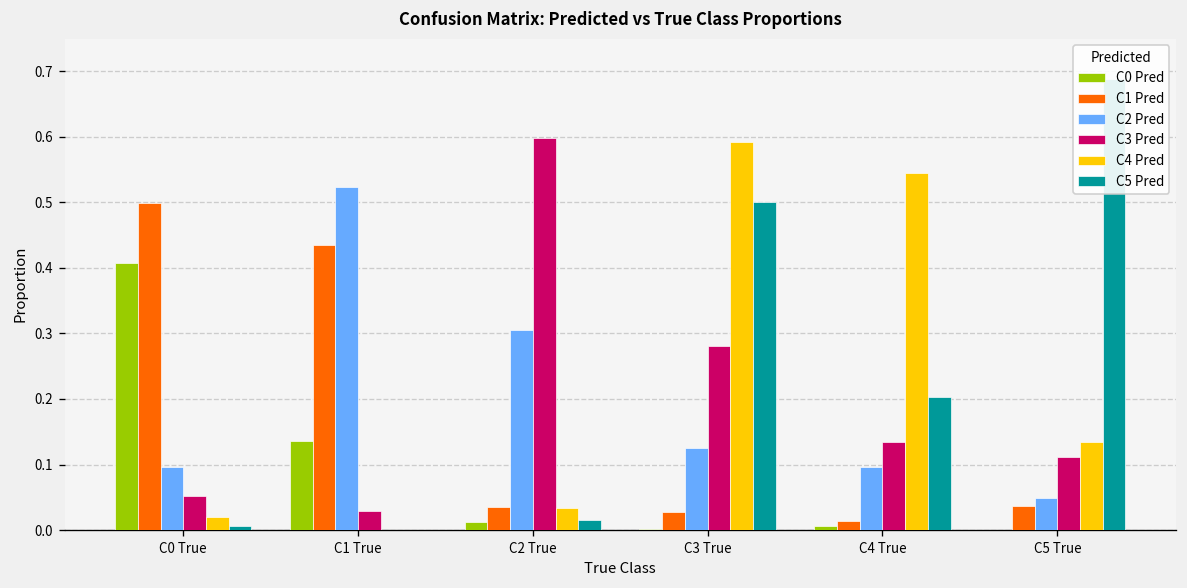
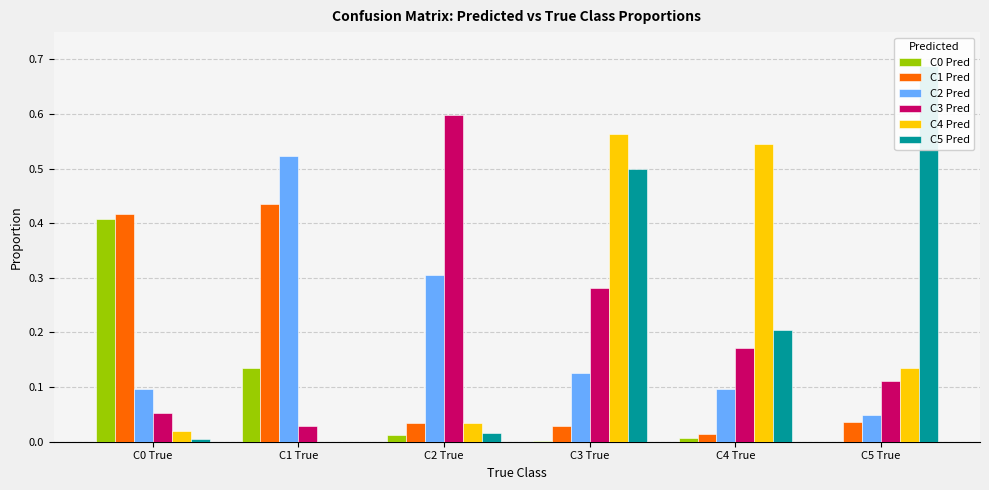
C1 Pred, C0 True: 0.50 -> 0.42
C4 Pred, C3 True: 0.59 -> 0.56
C3 Pred, C4 True: 0.13 -> 0.17
